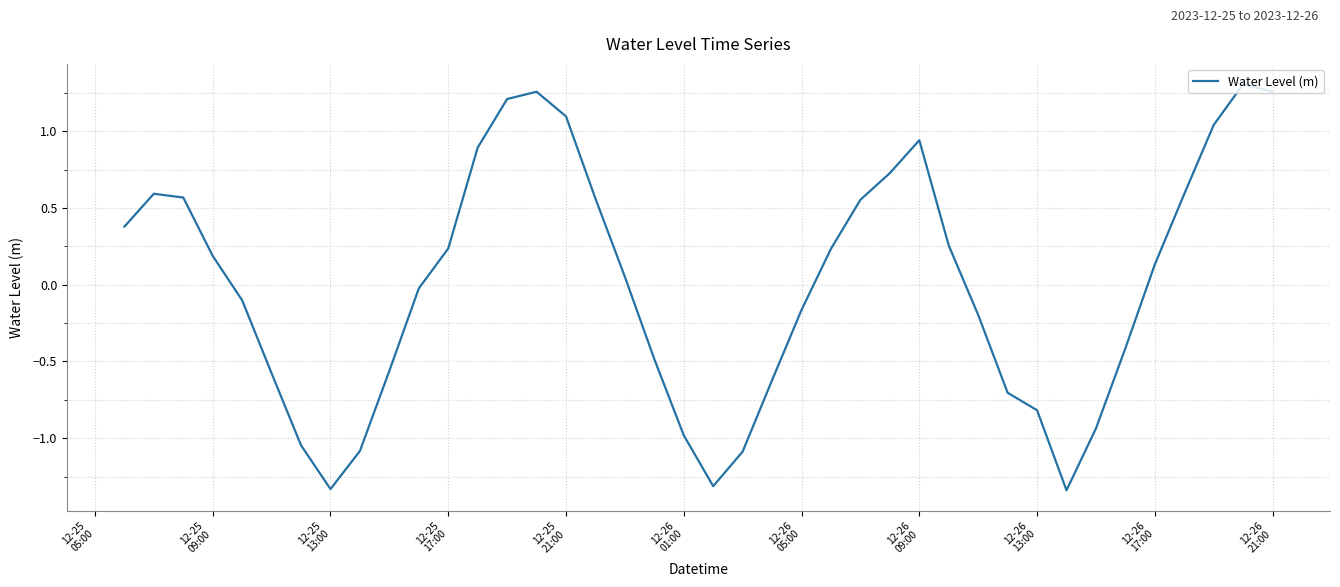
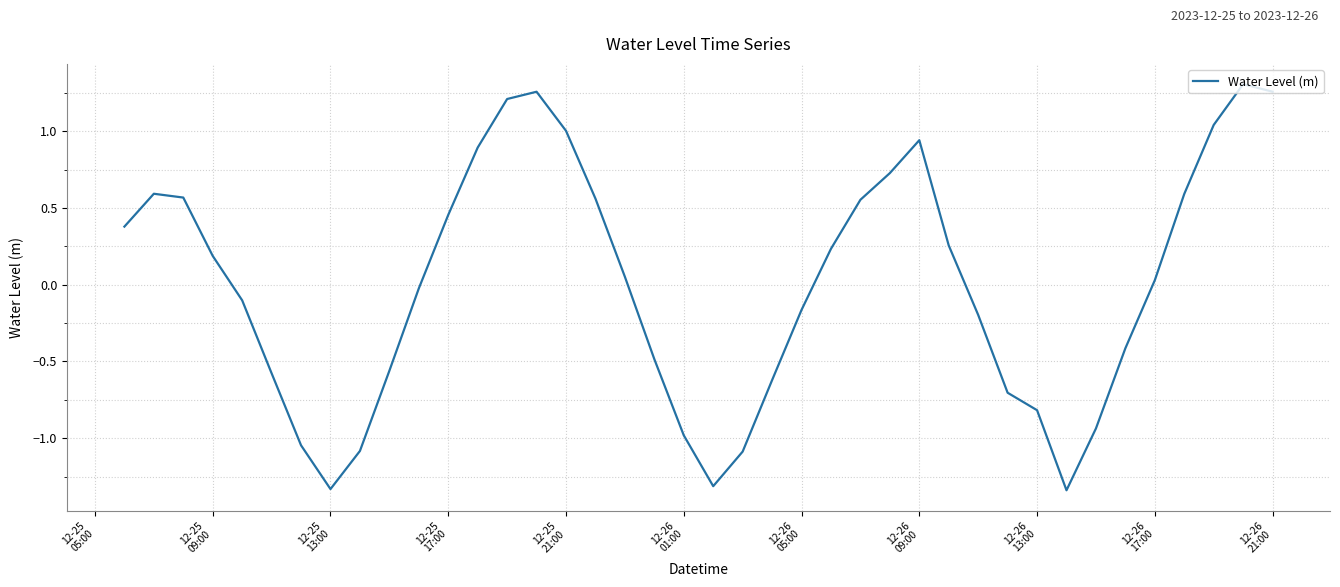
12-25 17:00: 0.24 -> 0.45
12-25 21:00: 1.10 -> 1.00
12-26 17:00: 0.13 -> 0.03
